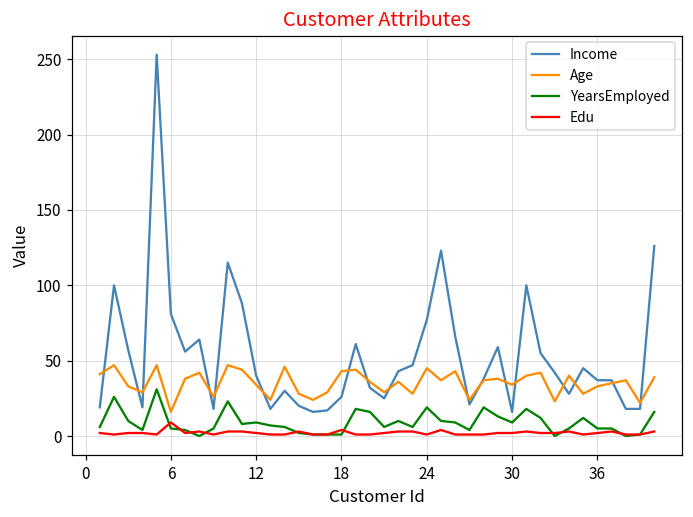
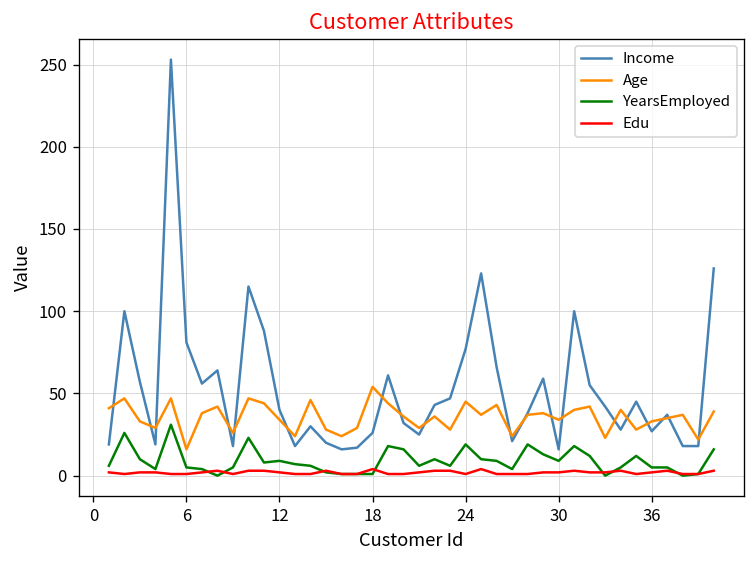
Edu, 6: 9 -> 1
Age, 18: 43 -> 54
Income, 36: 37 -> 27
